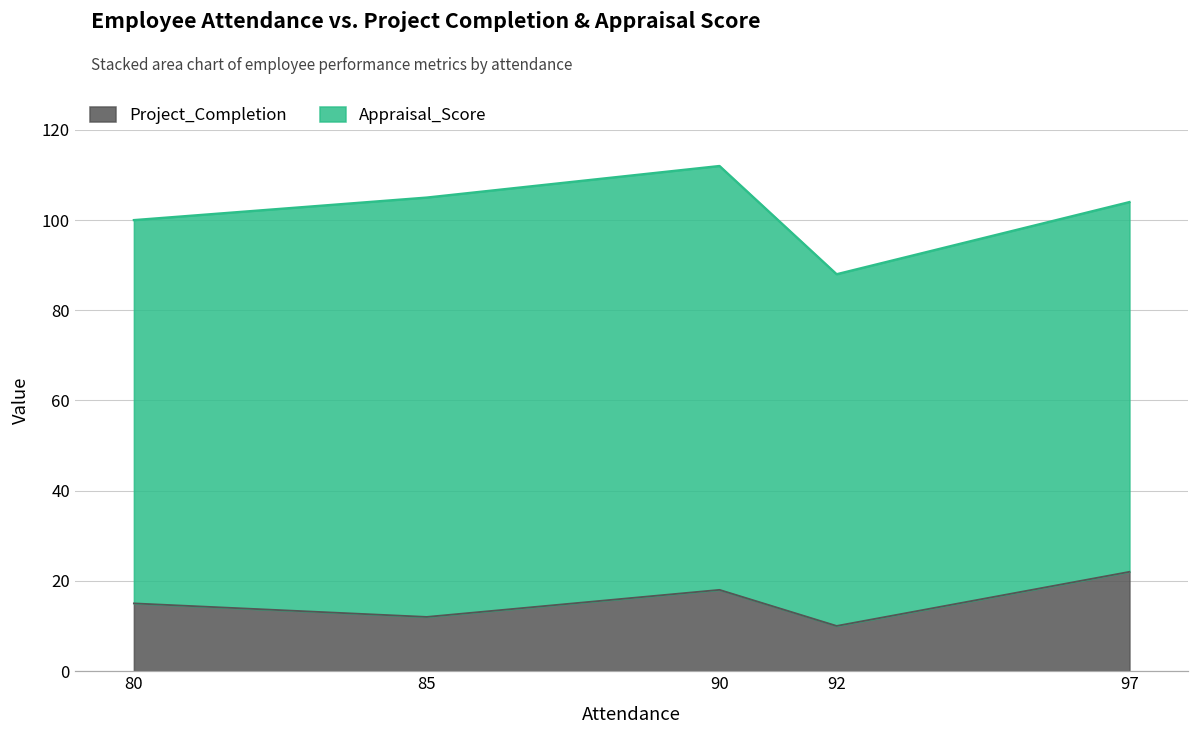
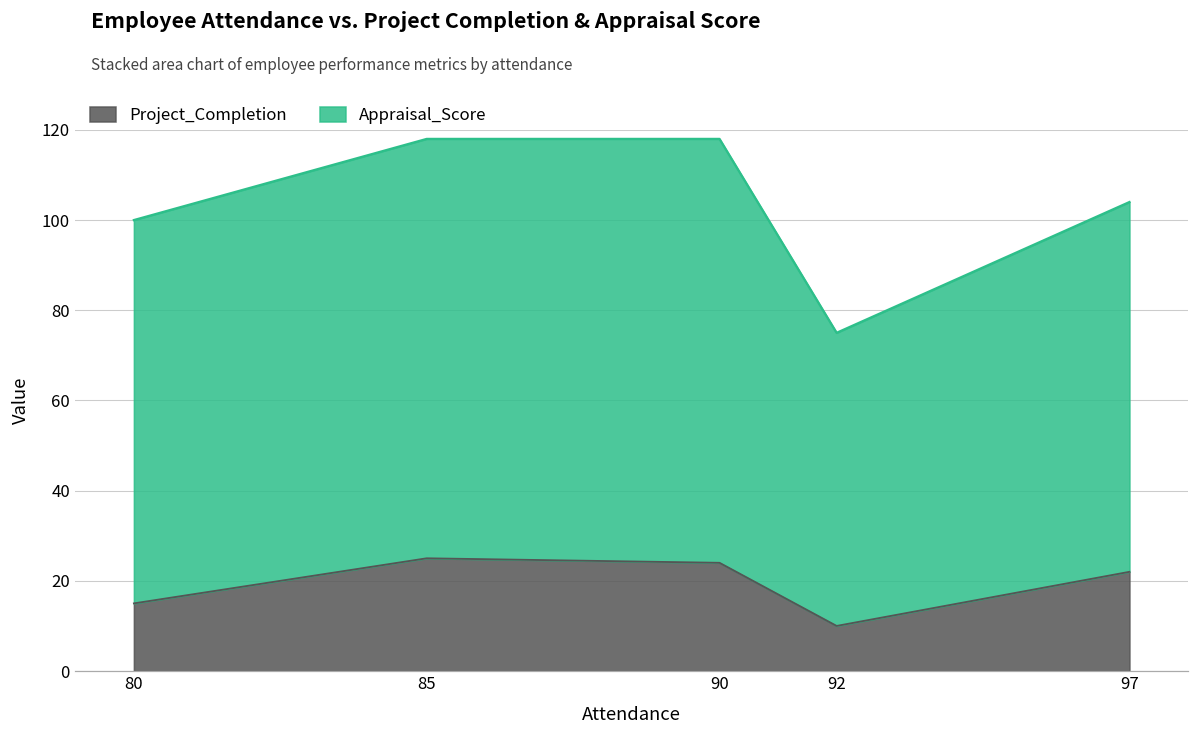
Project_Completion, 85: 12 -> 25
Project_Completion, 90: 18 -> 24
Appraisal_Score, 92: 78 -> 65
